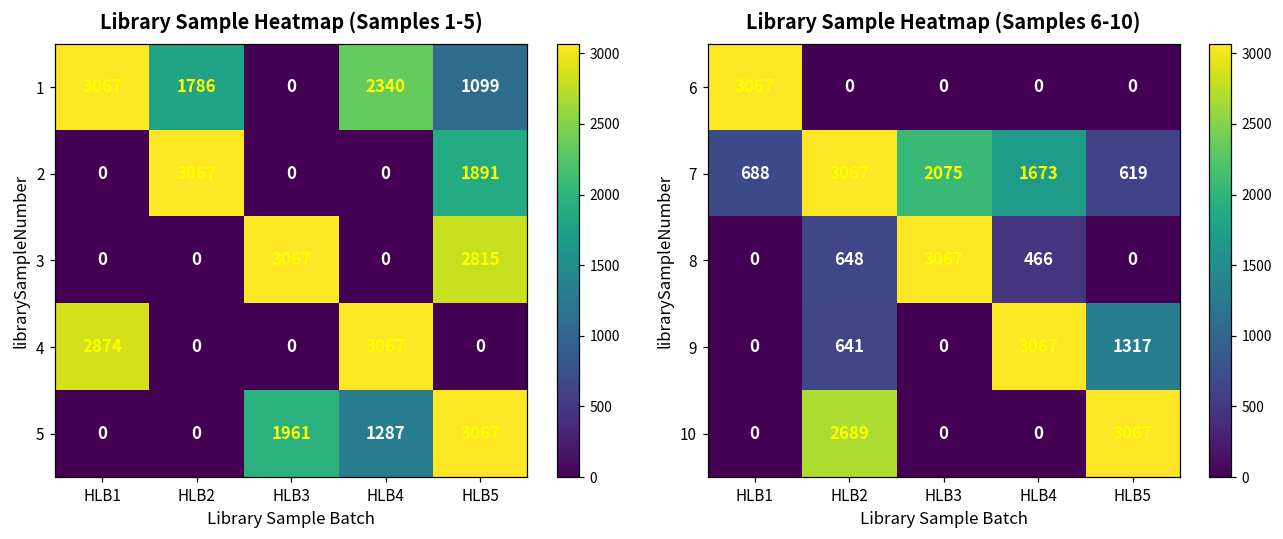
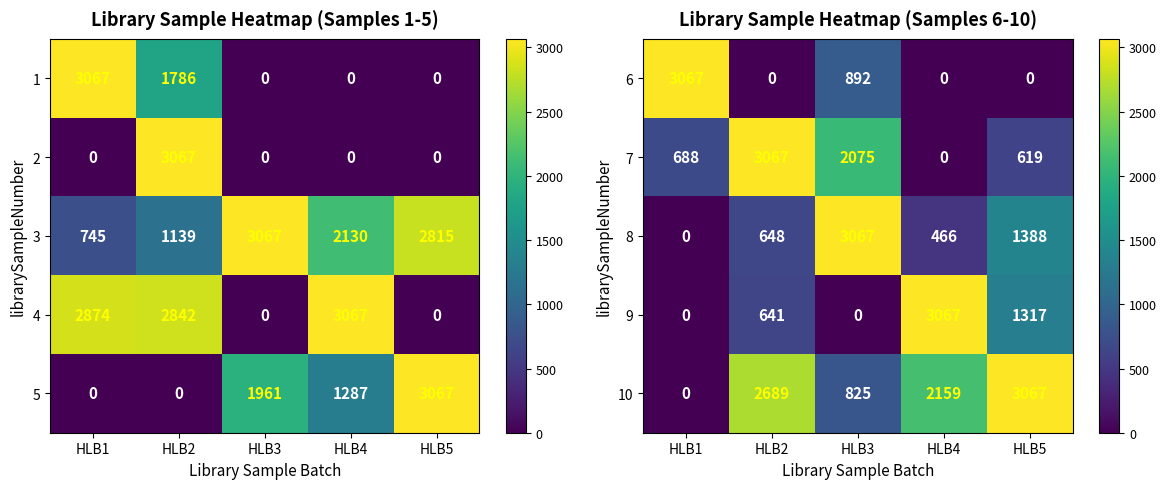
Library Sample Heatmap (Samples 1-5), 1, HLB4: 2340 -> 0
Library Sample Heatmap (Samples 1-5), 1, HLB5: 1099 -> 0
Library Sample Heatmap (Samples 1-5), 2, HLB5: 1891 -> 0
Library Sample Heatmap (Samples 1-5), 3, HLB1: 0 -> 745
Library Sample Heatmap (Samples 1-5), 3, HLB2: 0 -> 1139
Library Sample Heatmap (Samples 1-5), 3, HLB4: 0 -> 2130
Library Sample Heatmap (Samples 1-5), 4, HLB2: 0 -> 2842
Library Sample Heatmap (Samples 6-10), 6, HLB3: 0 -> 892
Library Sample Heatmap (Samples 6-10), 7, HLB4: 1673 -> 0
Library Sample Heatmap (Samples 6-10), 8, HLB5: 0 -> 1388
Library Sample Heatmap (Samples 6-10), 10, HLB3: 0 -> 825
Library Sample Heatmap (Samples 6-10), 10, HLB4: 0 -> 2159
